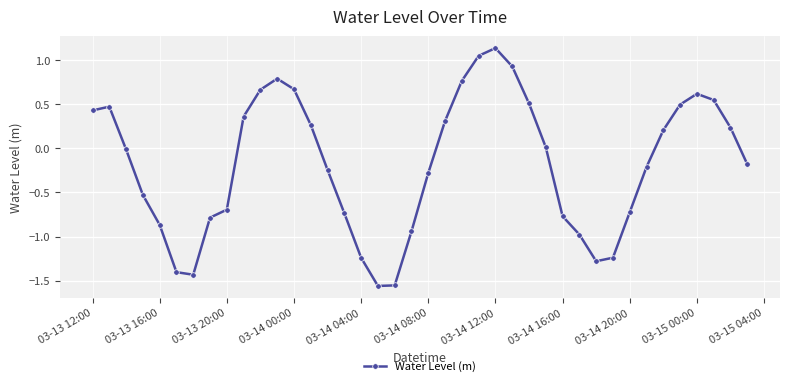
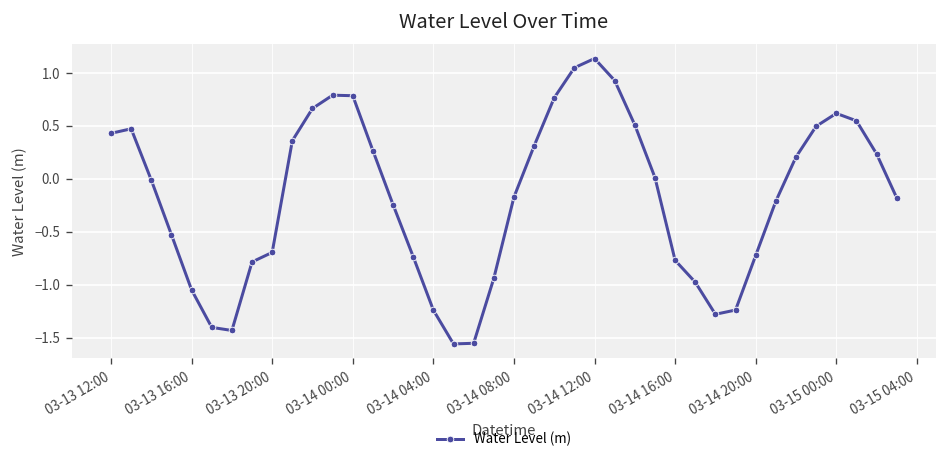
03-13 16:00: -0.9 -> -1.0
03-14 00:00: 0.7 -> 0.8
03-14 08:00: -0.3 -> -0.2
